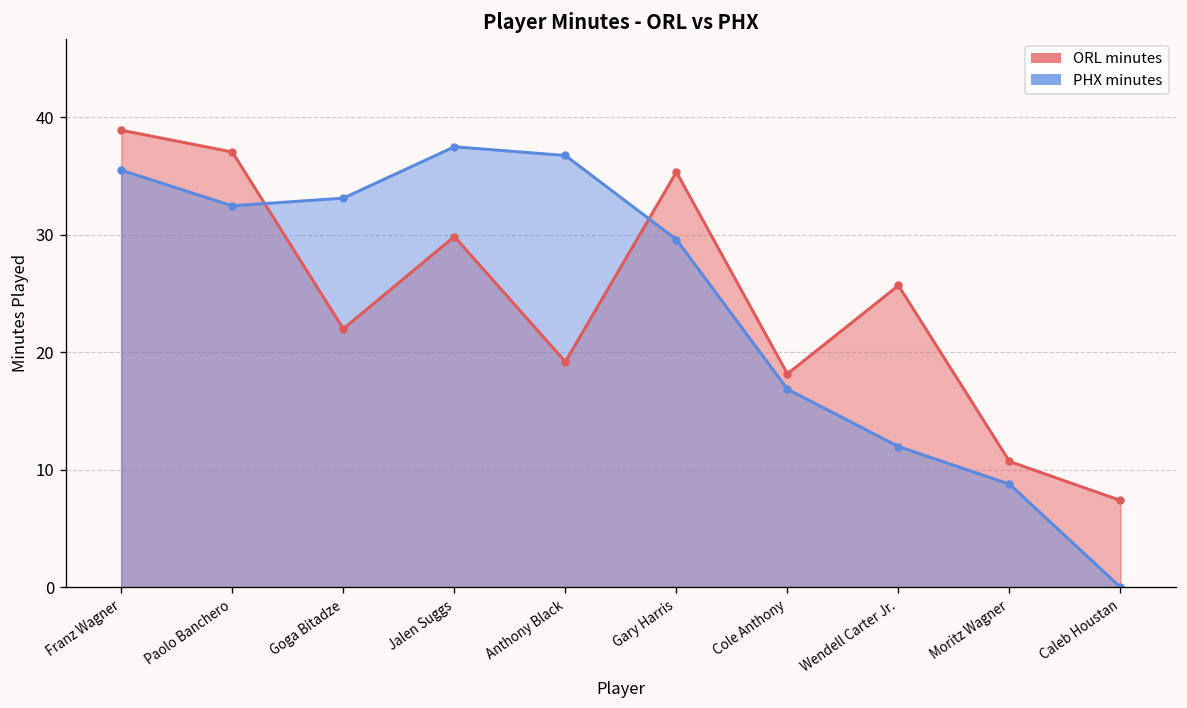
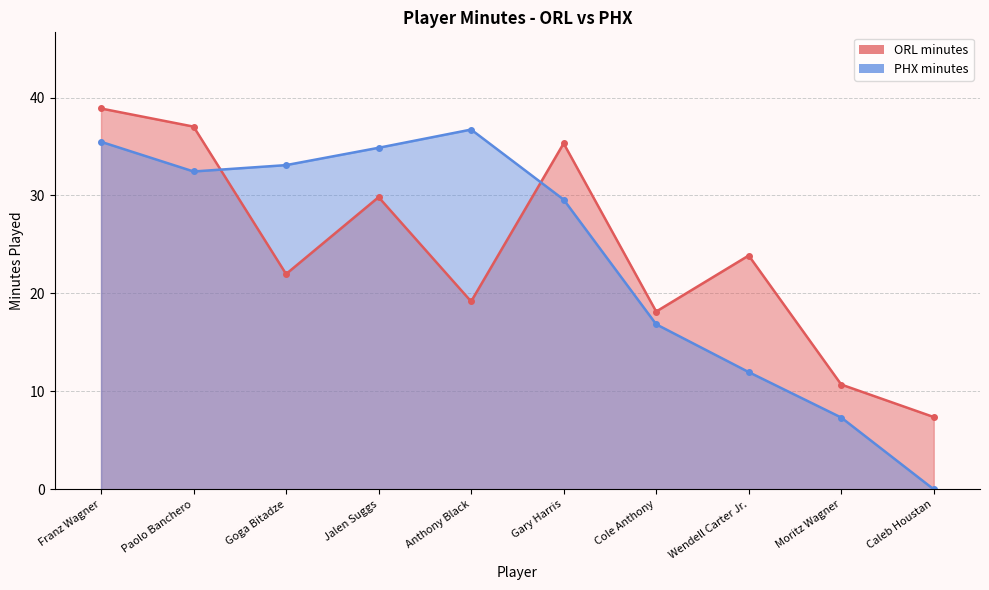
PHX minutes, Jalen Suggs: 37 -> 35
ORL minutes, Wendell Carter Jr.: 26 -> 24
PHX minutes, Moritz Wagner: 9 -> 7
